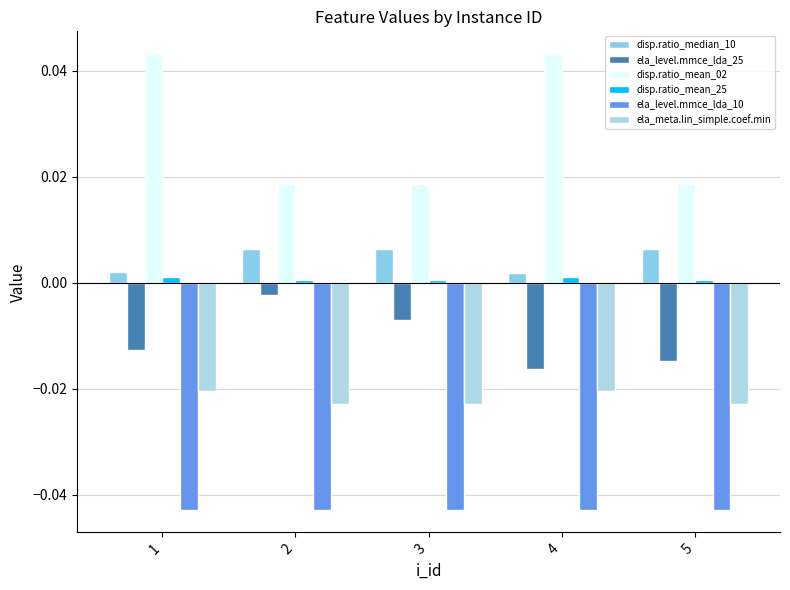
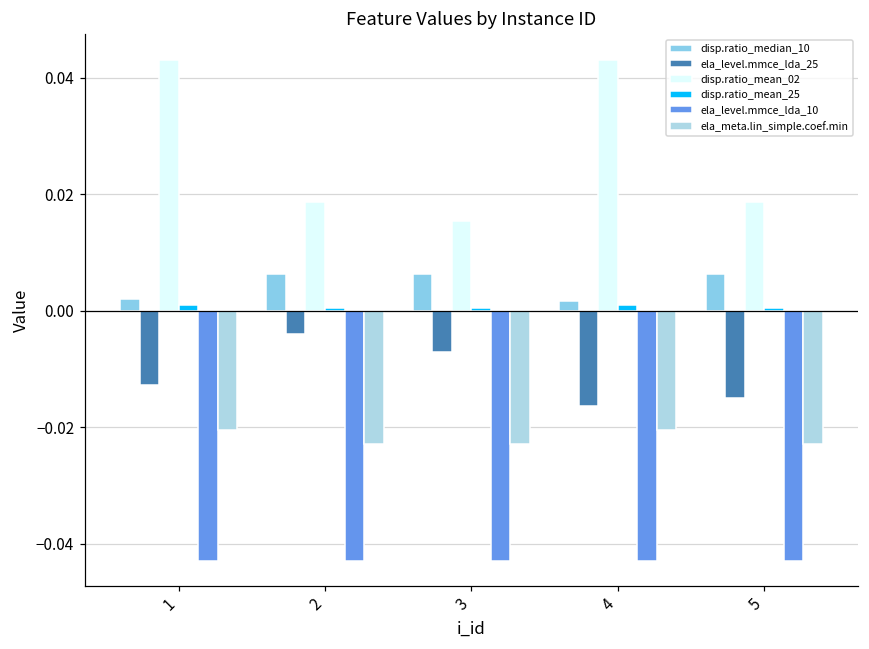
ela_level.mmce_lda_25, 2: -0.002 -> -0.004
disp.ratio_mean_02, 3: 0.019 -> 0.015
